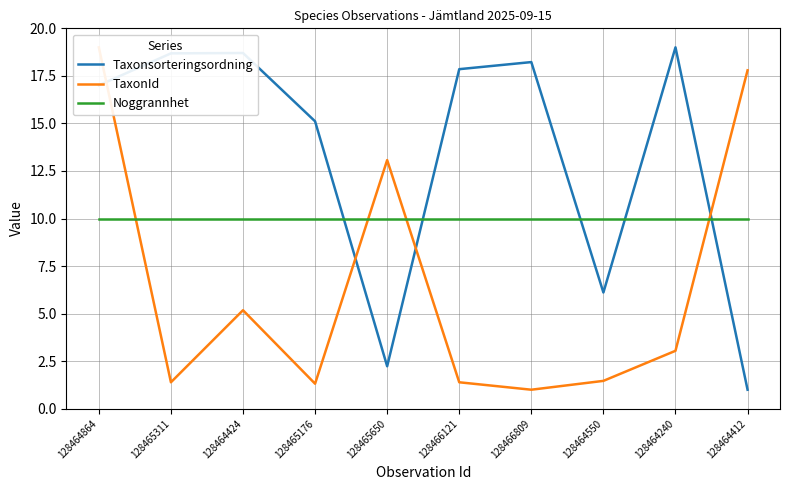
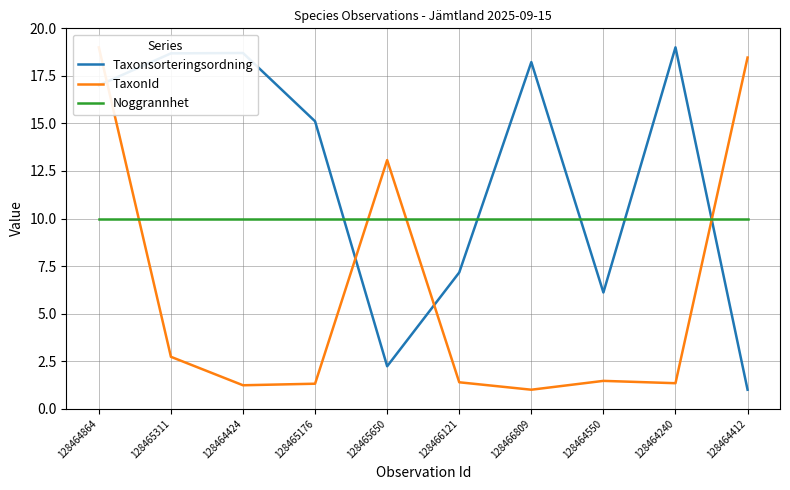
TaxonId, 128465311: 1.4 -> 2.7
TaxonId, 128464424: 5.2 -> 1.2
Taxonsorteringsordning, 128466121: 17.9 -> 7.2
TaxonId, 128464240: 3.0 -> 1.3
TaxonId, 128464412: 17.8 -> 18.5
